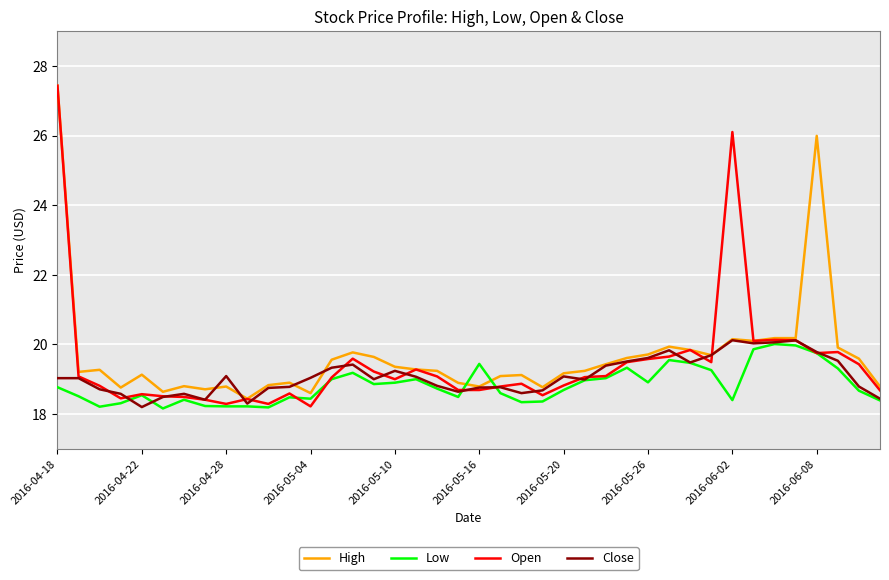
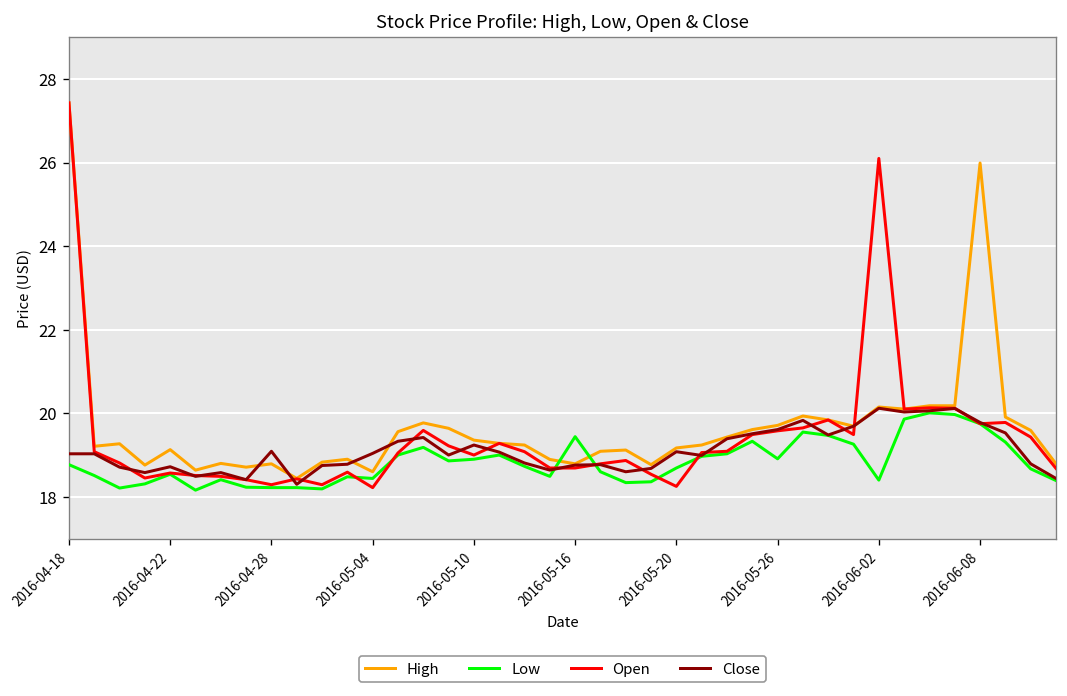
Close, 2016-04-22: 18.2 -> 18.7
Open, 2016-05-20: 18.8 -> 18.3
